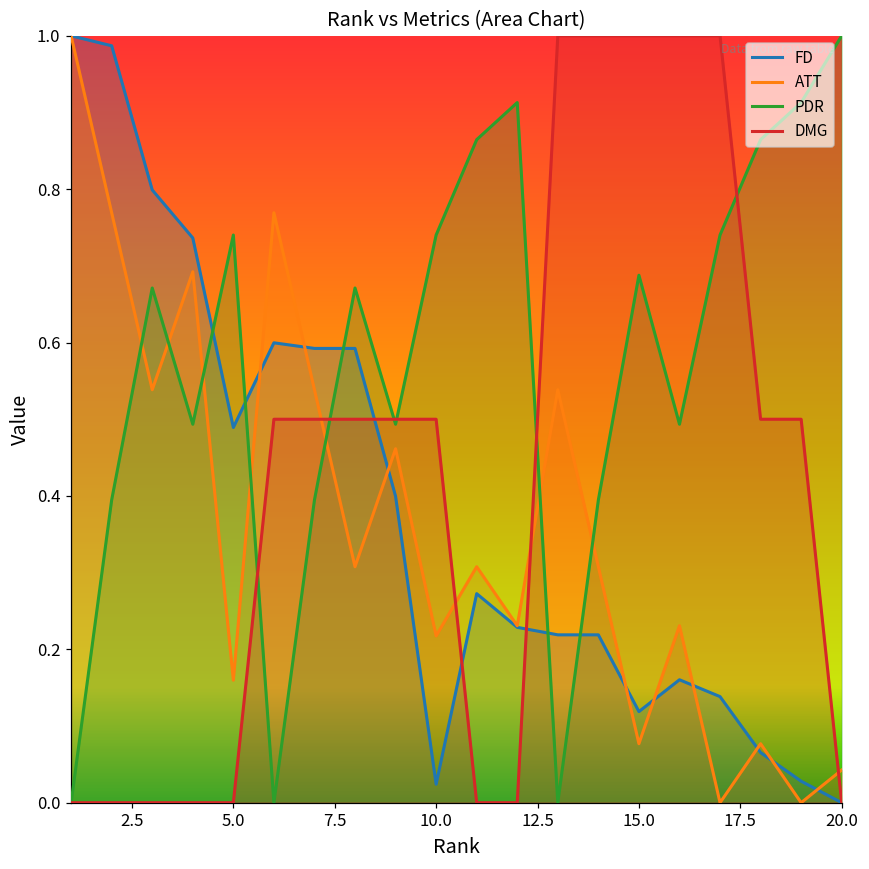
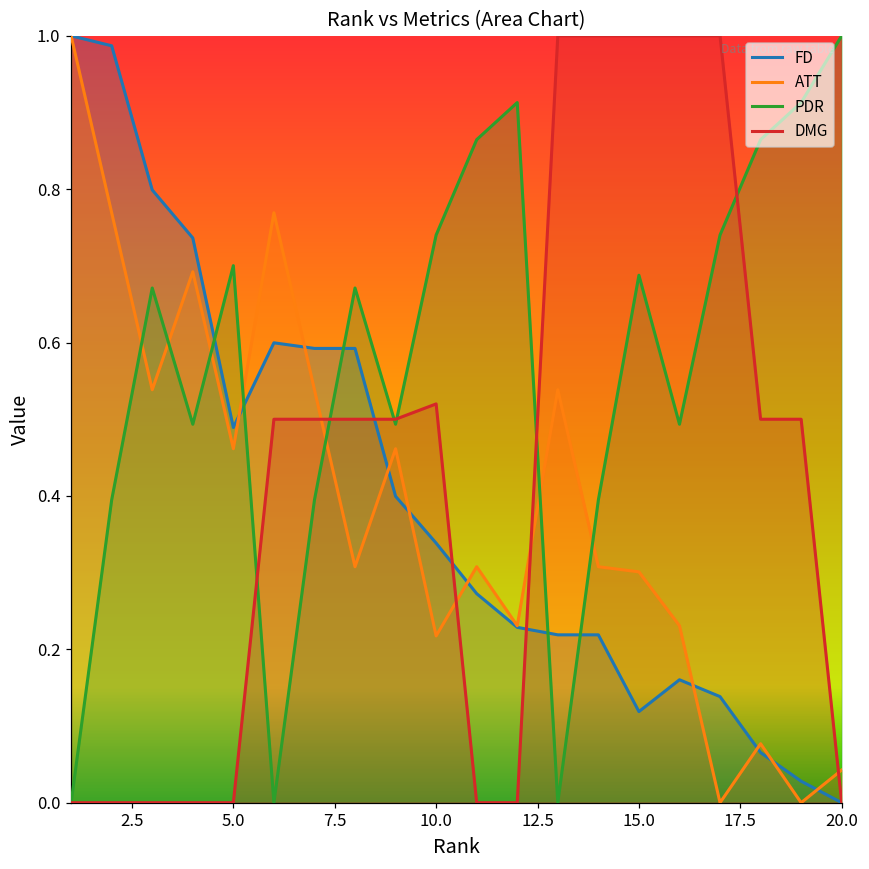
ATT, 5.0: 0.16 -> 0.46
PDR, 5.0: 0.74 -> 0.70
FD, 10.0: 0.02 -> 0.34
DMG, 10.0: 0.50 -> 0.52
ATT, 15.0: 0.08 -> 0.30
